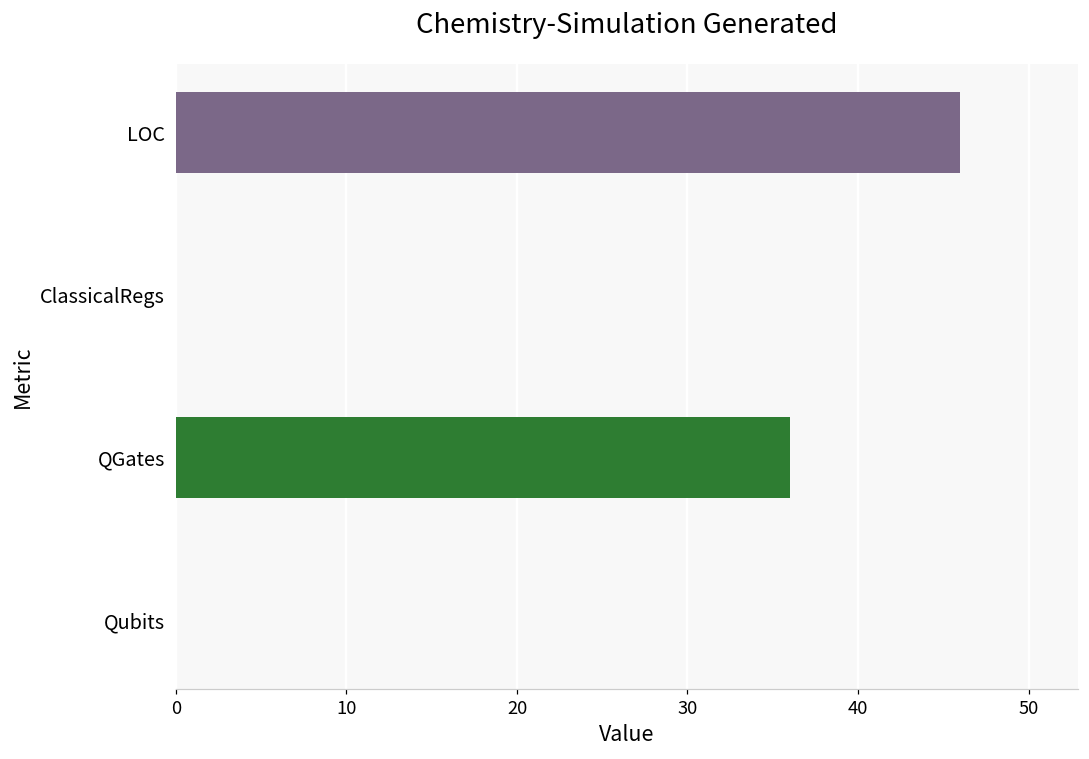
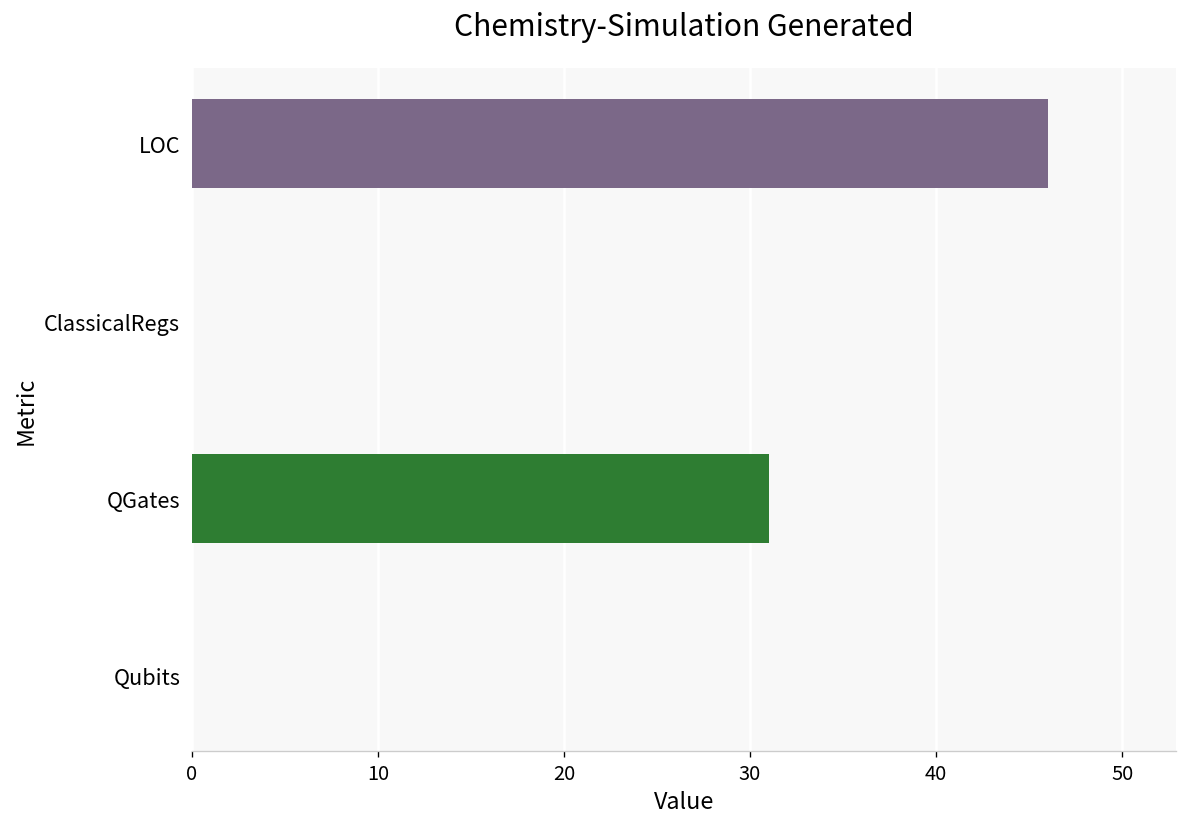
QGates: 36 -> 31
